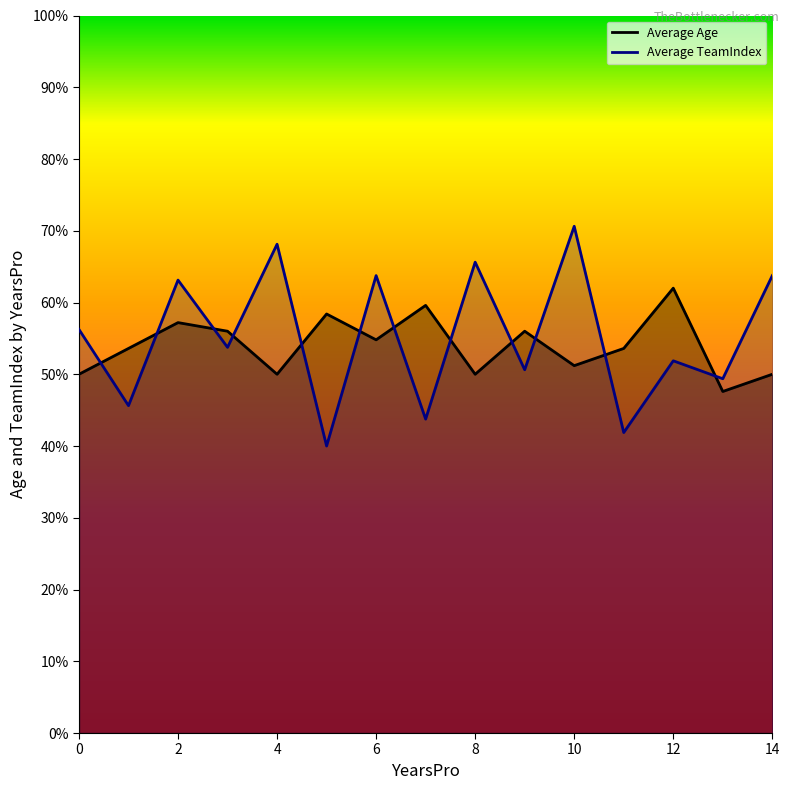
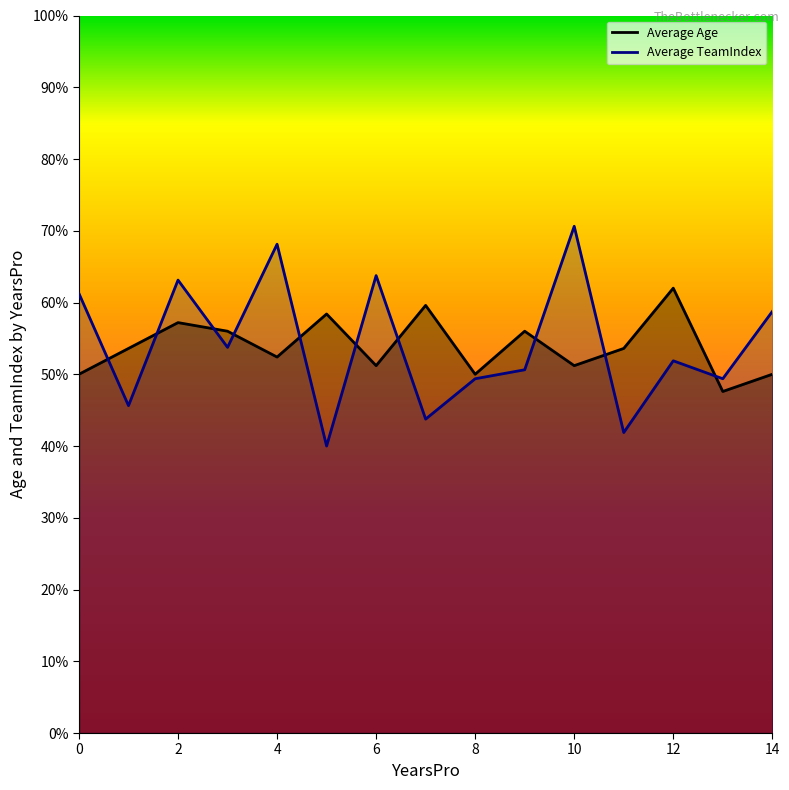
Average TeamIndex, 0: 56% -> 61%
Average Age, 4: 50% -> 52%
Average Age, 6: 55% -> 51%
Average TeamIndex, 8: 66% -> 49%
Average TeamIndex, 14: 64% -> 59%
